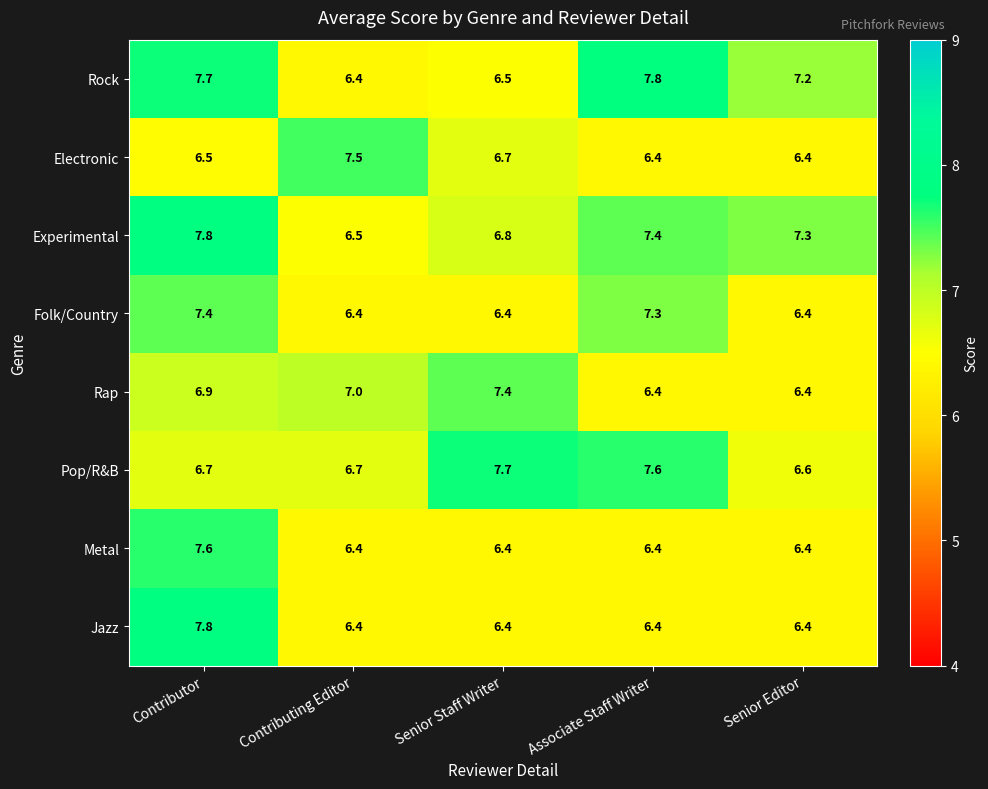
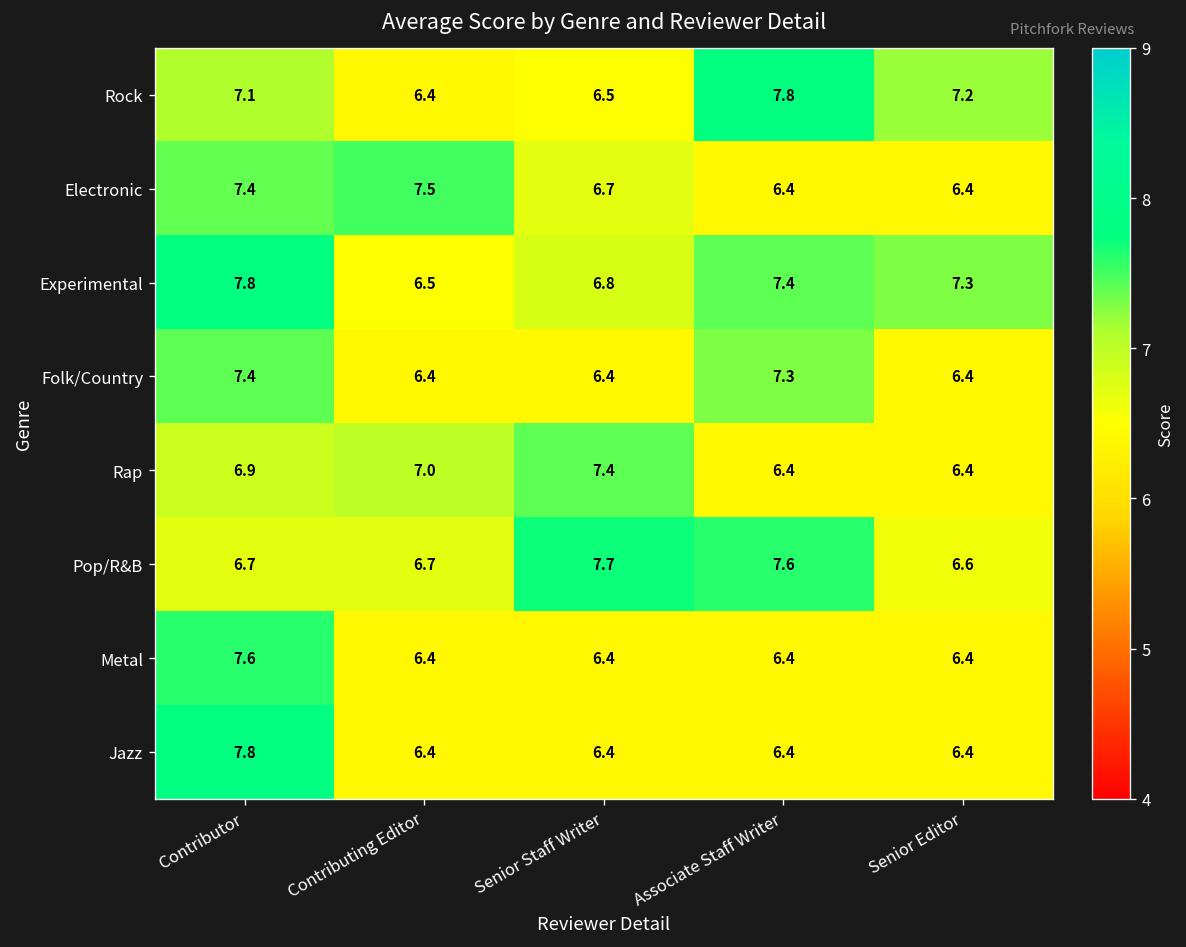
Rock, Contributor: 7.7 -> 7.1
Electronic, Contributor: 6.5 -> 7.4
